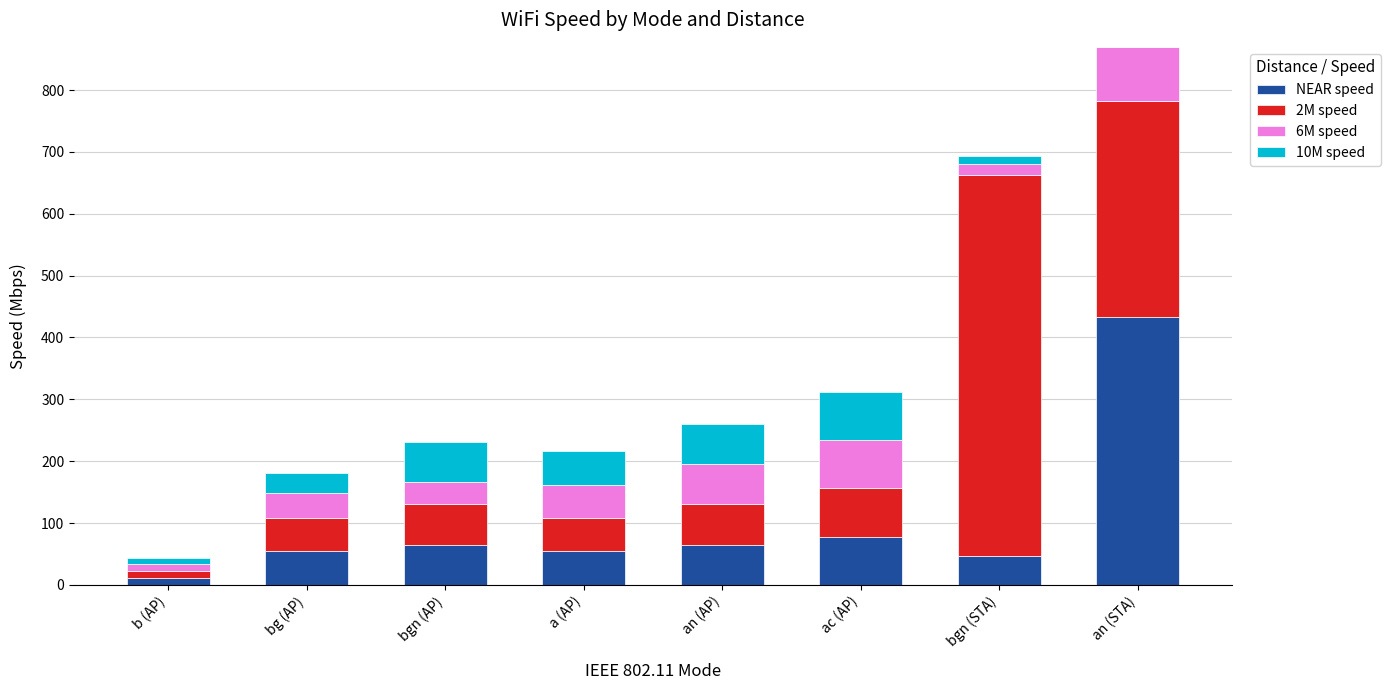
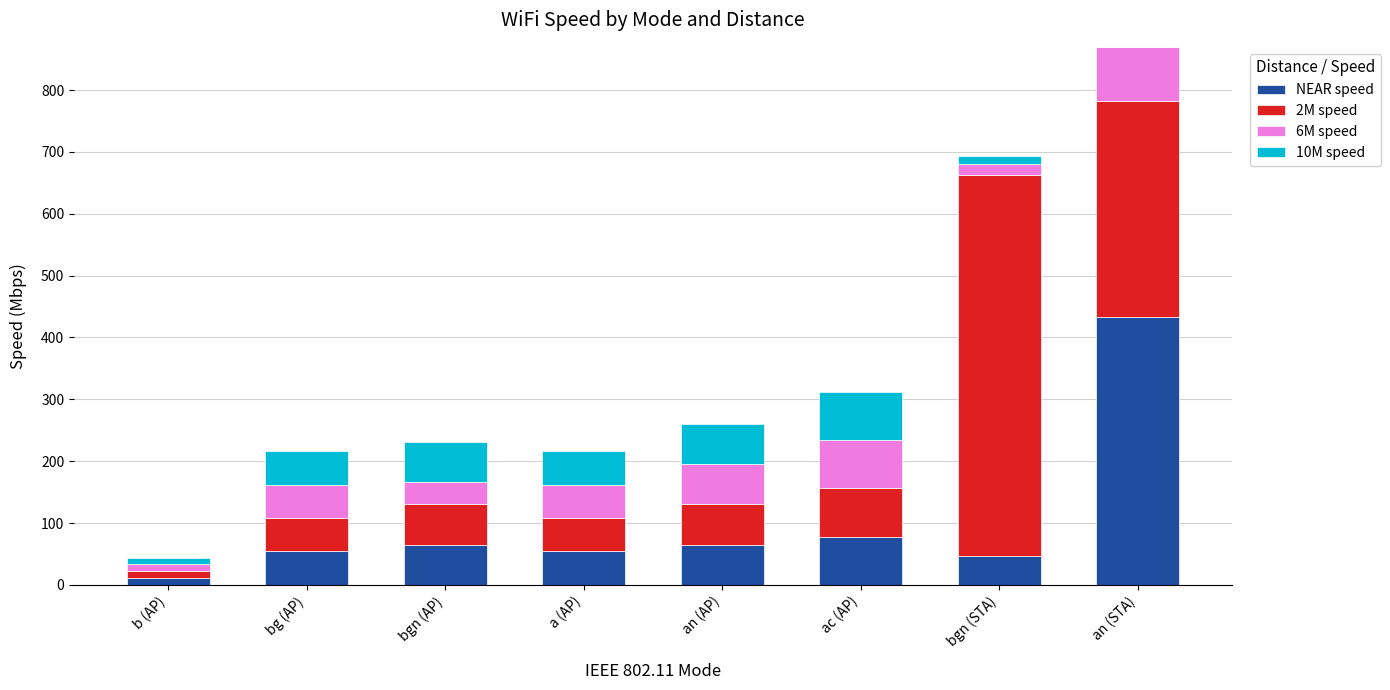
6M speed, bg (AP): 40 -> 50
10M speed, bg (AP): 30 -> 50
